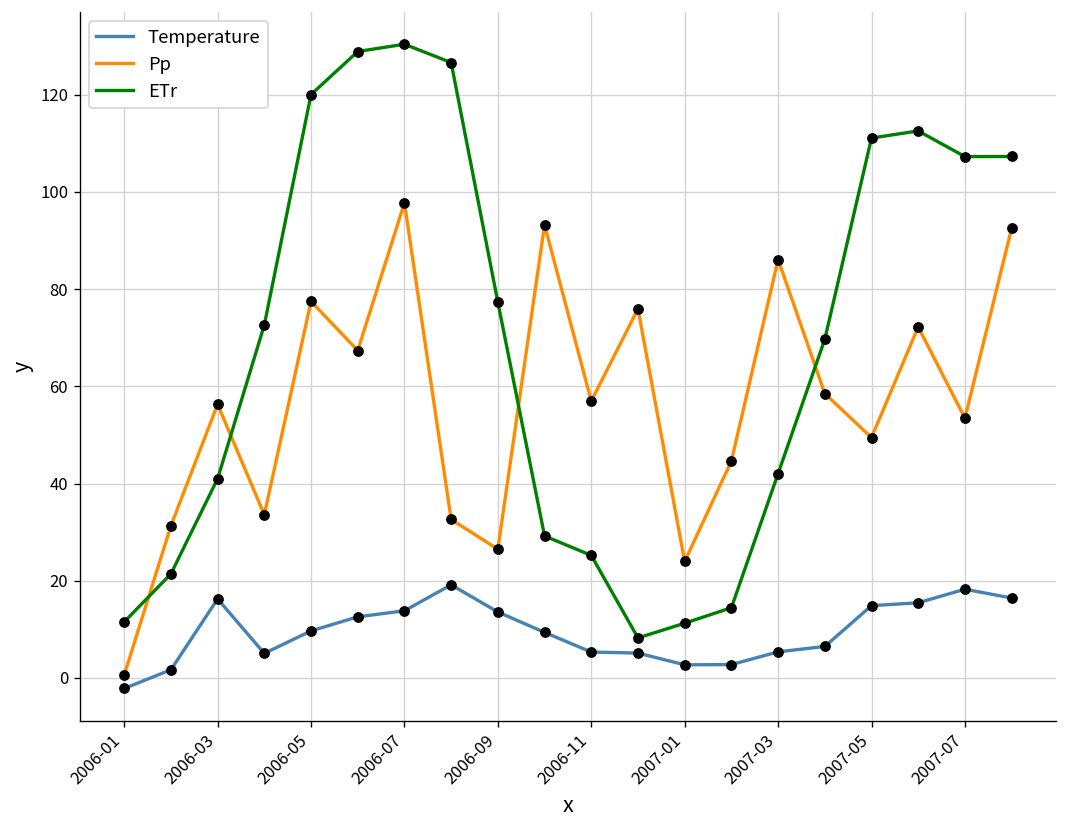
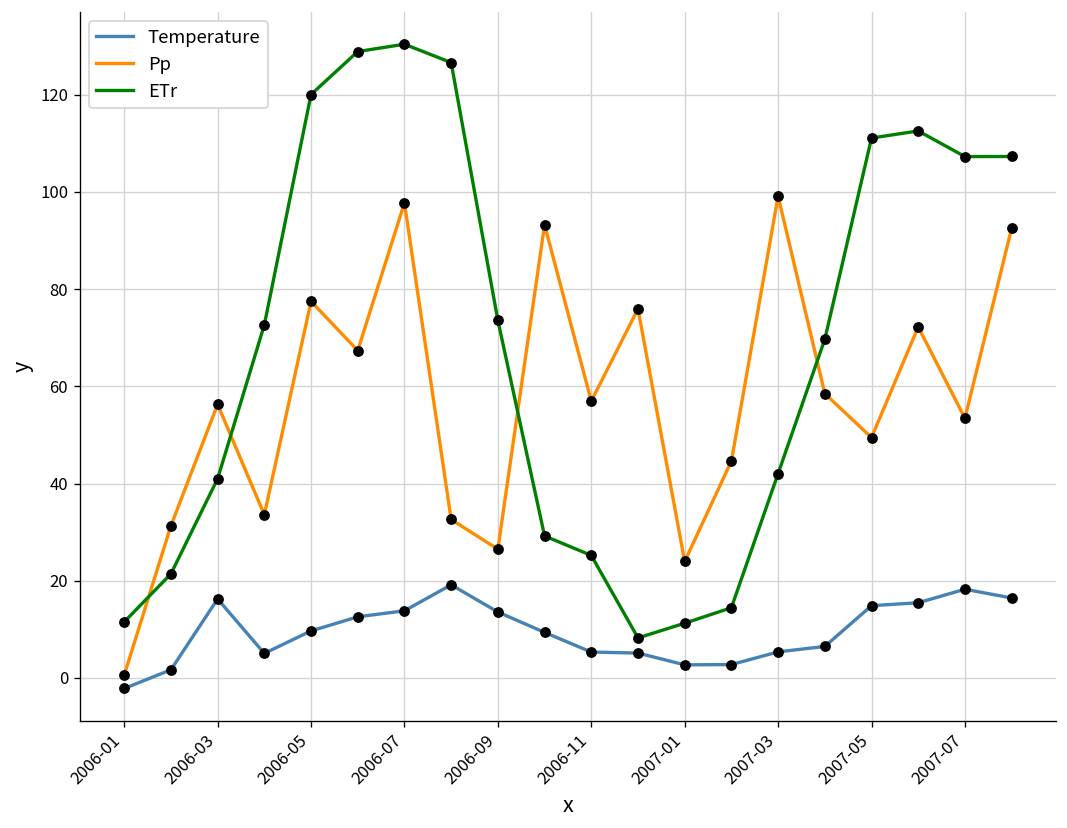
ETr, 2006-09: 77 -> 74
Pp, 2007-03: 86 -> 99
